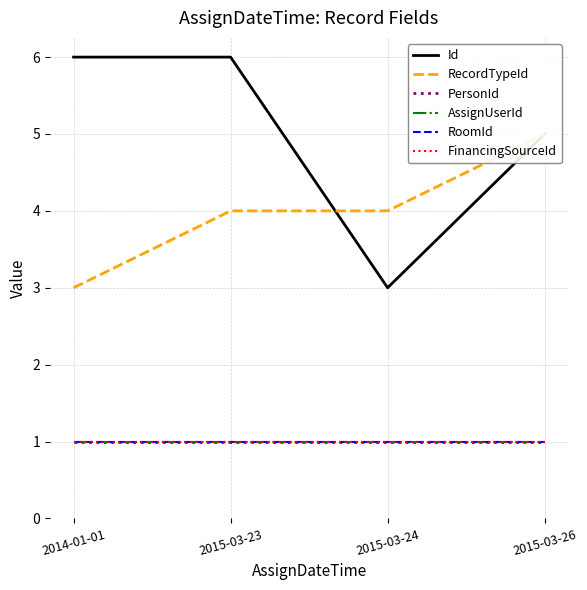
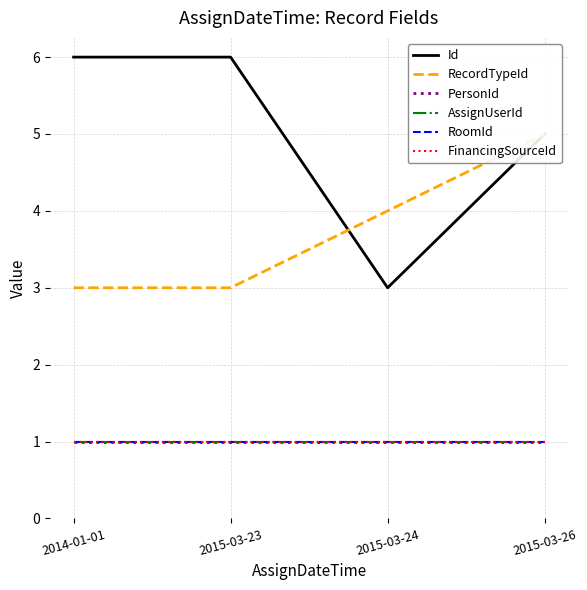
RecordTypeId, 2015-03-23: 4 -> 3
